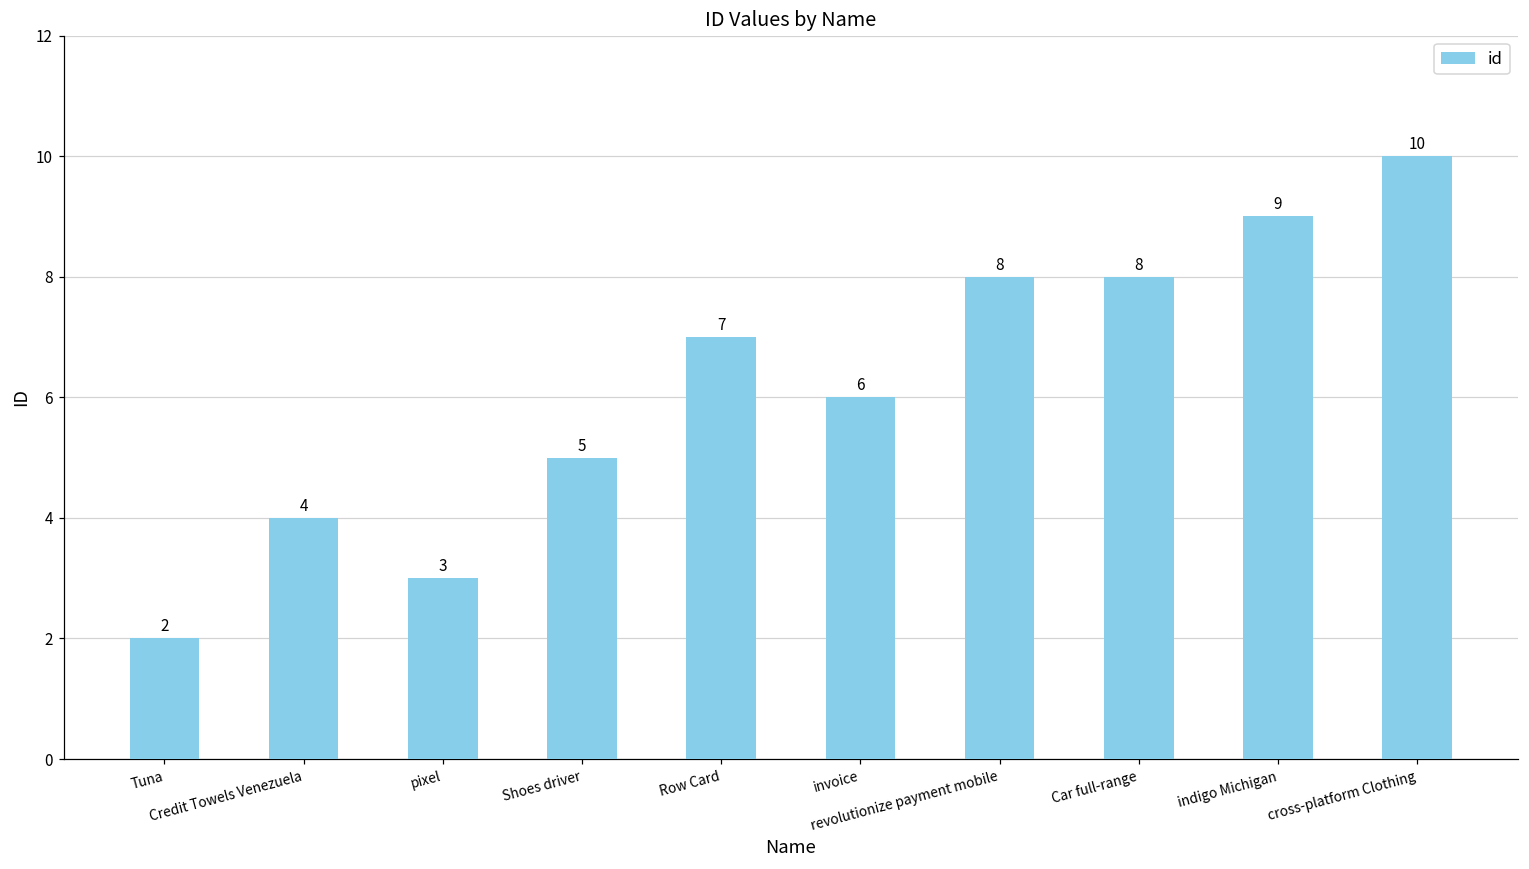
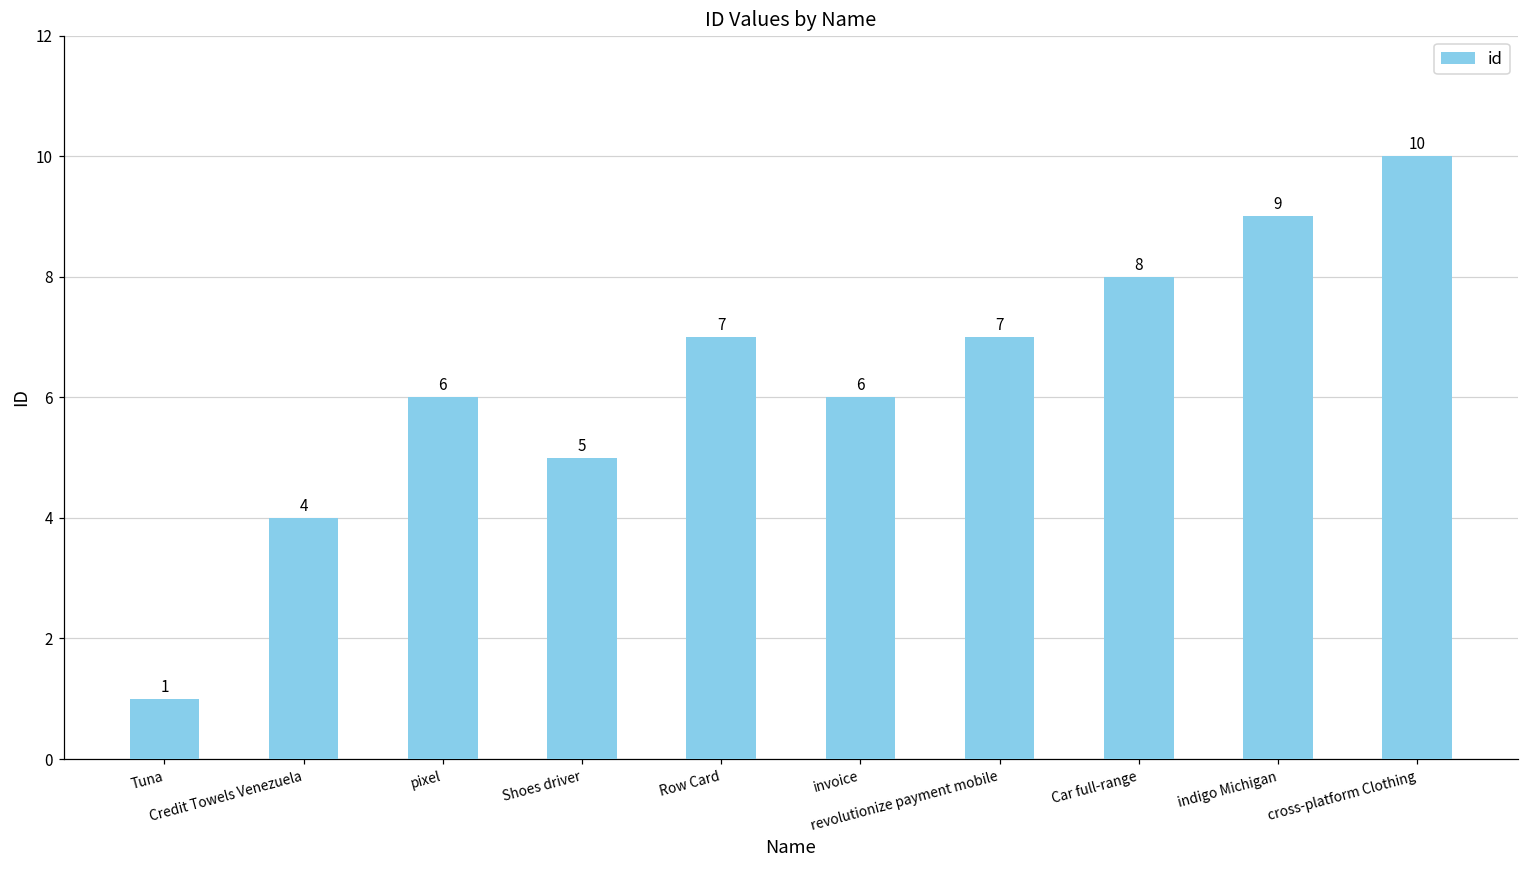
Tuna: 2 -> 1
pixel: 3 -> 6
revolutionize payment mobile: 8 -> 7
